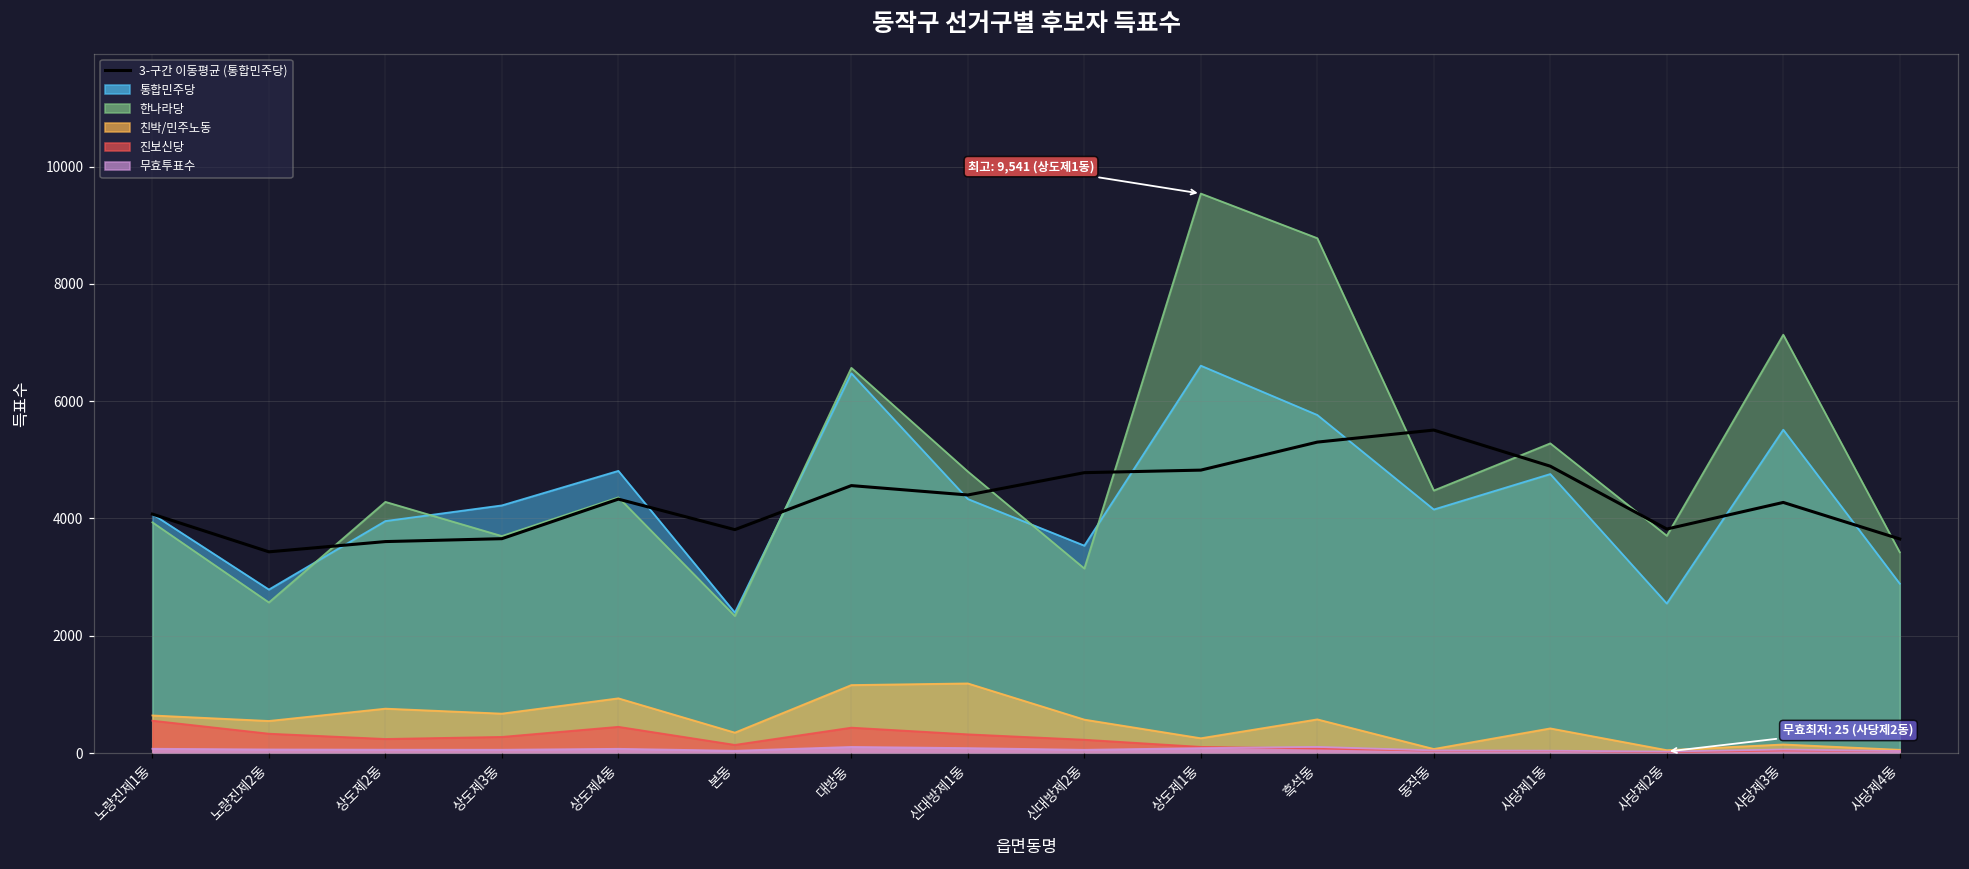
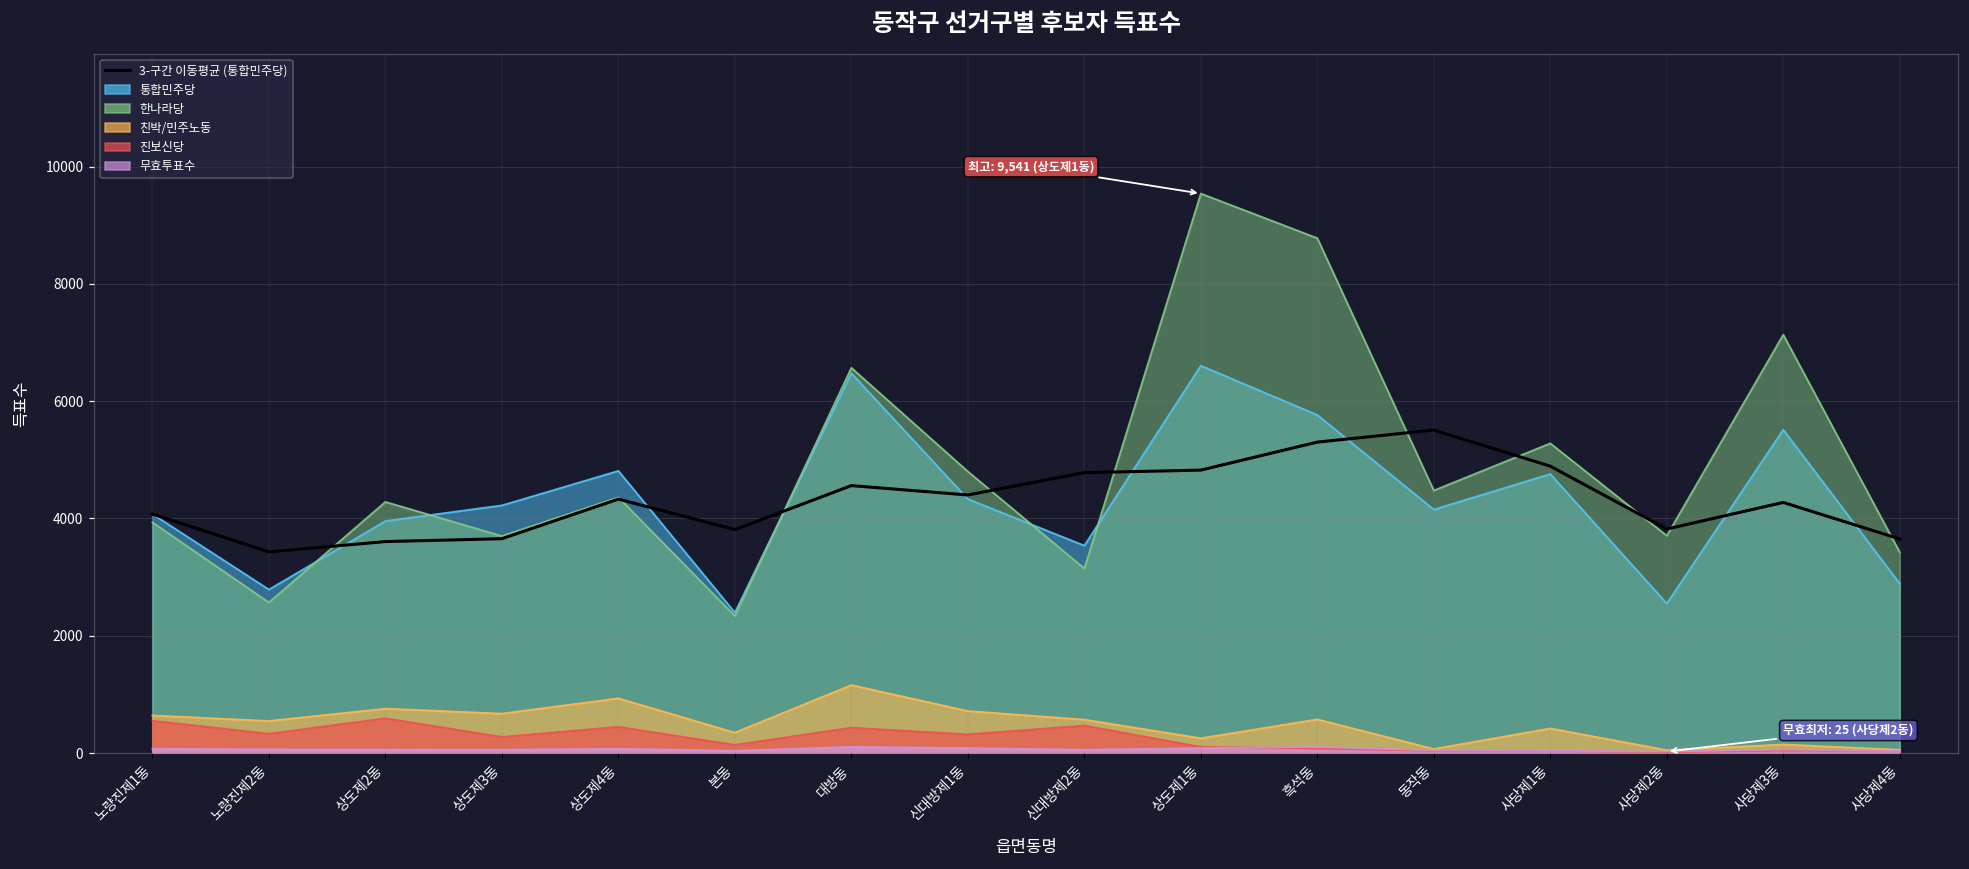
진보신당, 상도제2동: 200 -> 600
친박/민주노동, 신대방제1동: 1200 -> 700
진보신당, 신대방제2동: 200 -> 500
